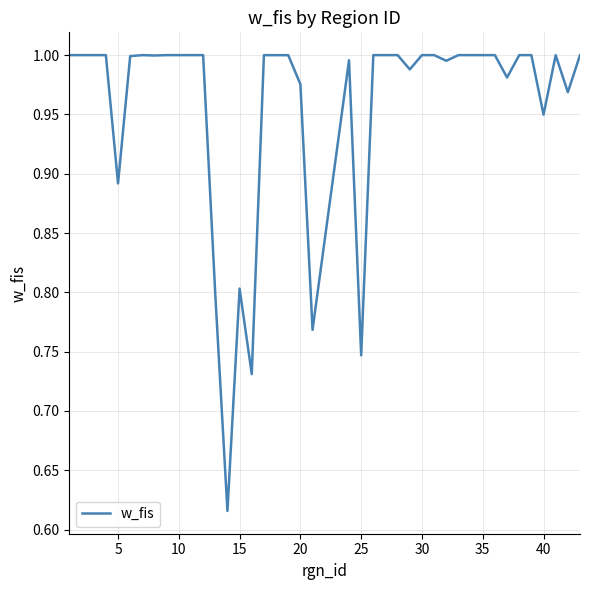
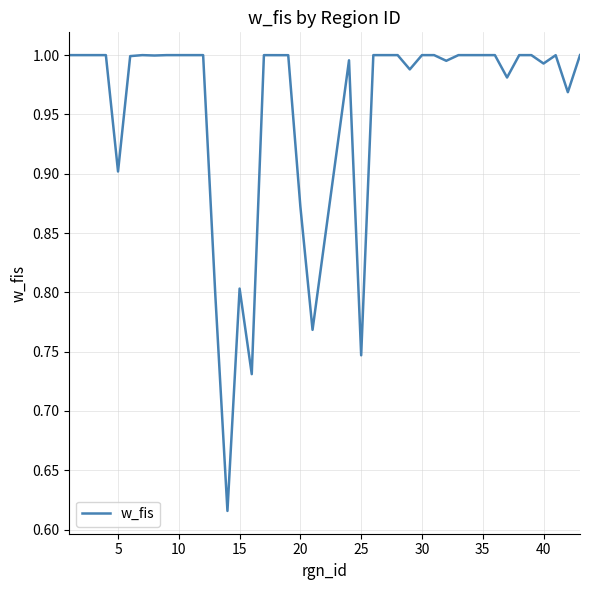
5: 0.892 -> 0.902
20: 0.975 -> 0.872
40: 0.950 -> 0.993
